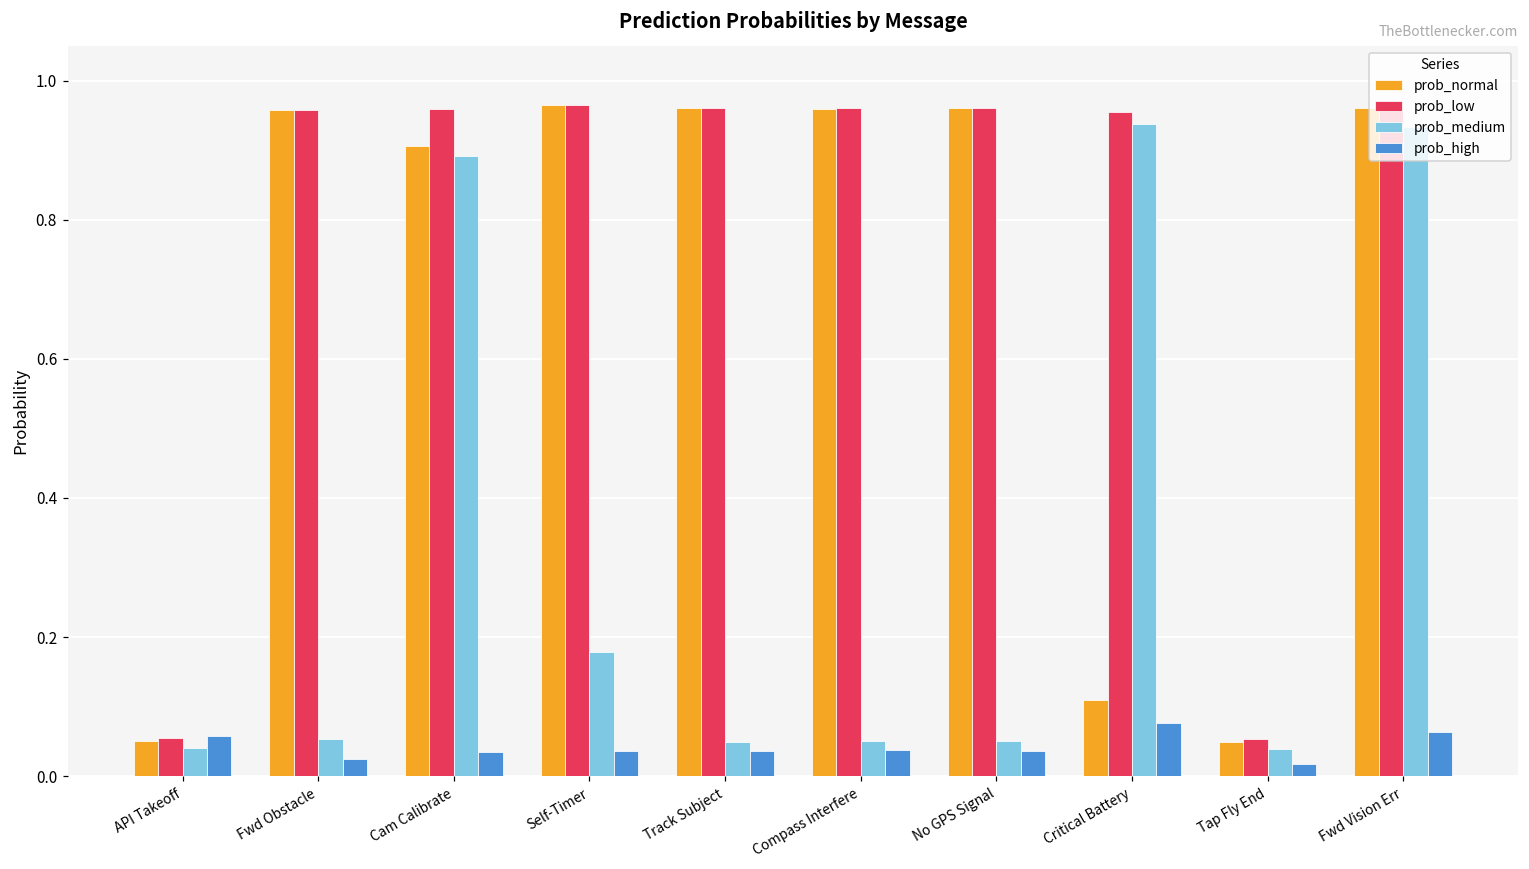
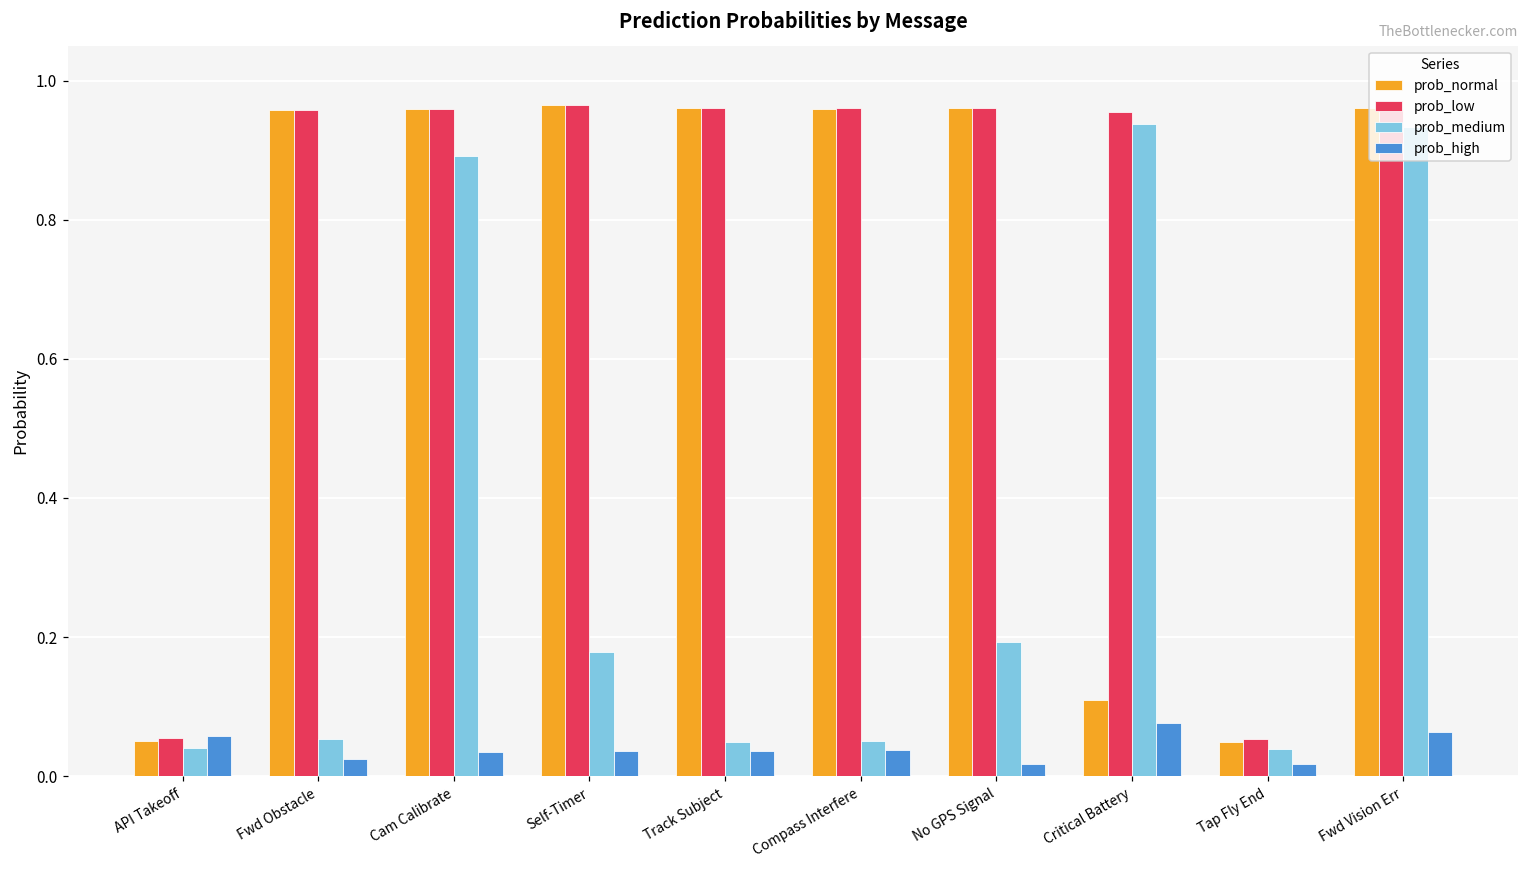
prob_normal, Cam Calibrate: 0.91 -> 0.96
prob_medium, No GPS Signal: 0.05 -> 0.19
prob_high, No GPS Signal: 0.04 -> 0.02
